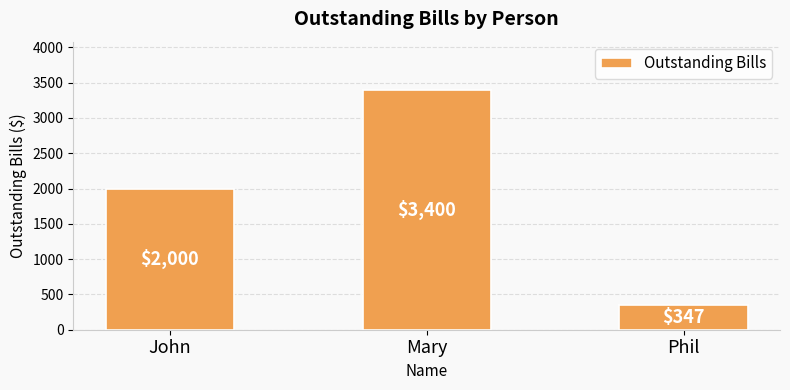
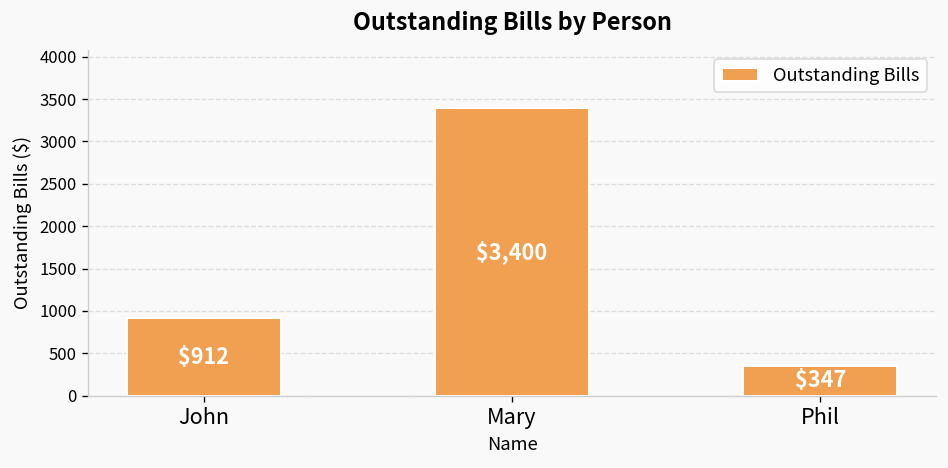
John: $2,000 -> $912
